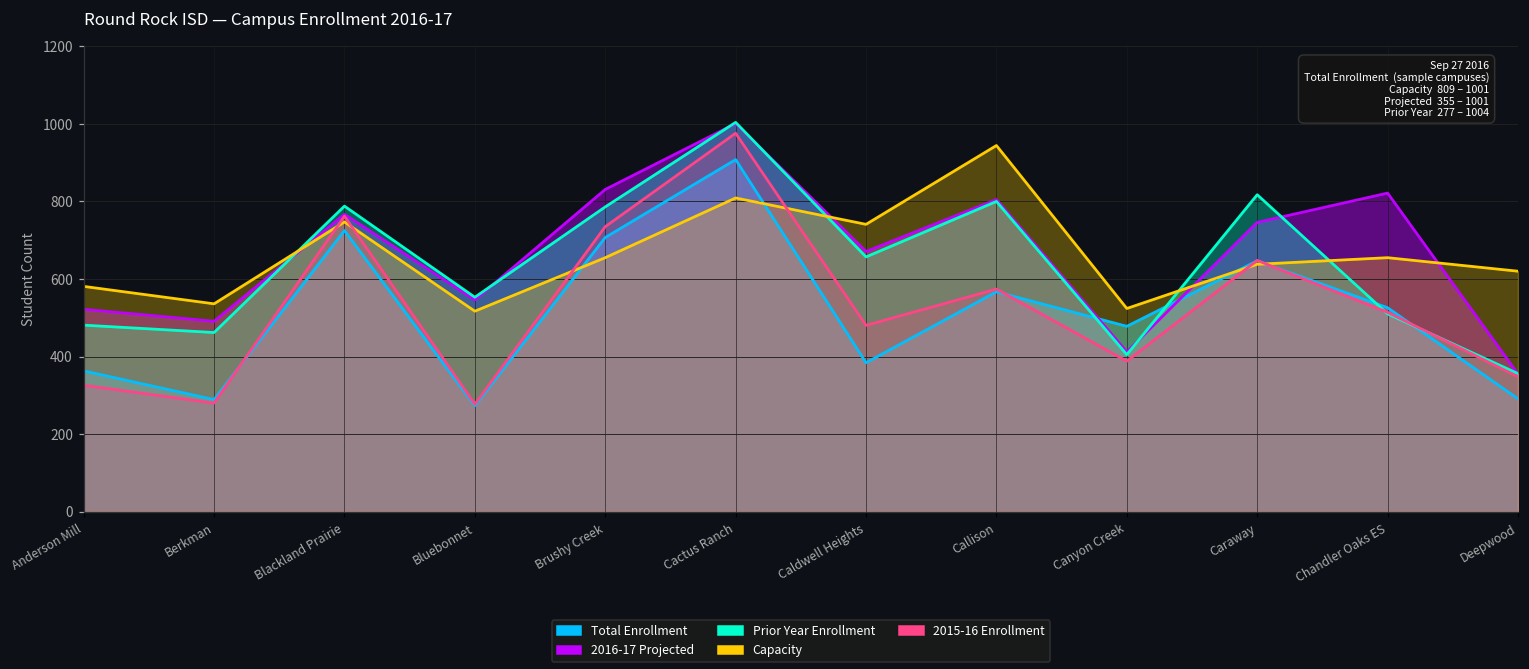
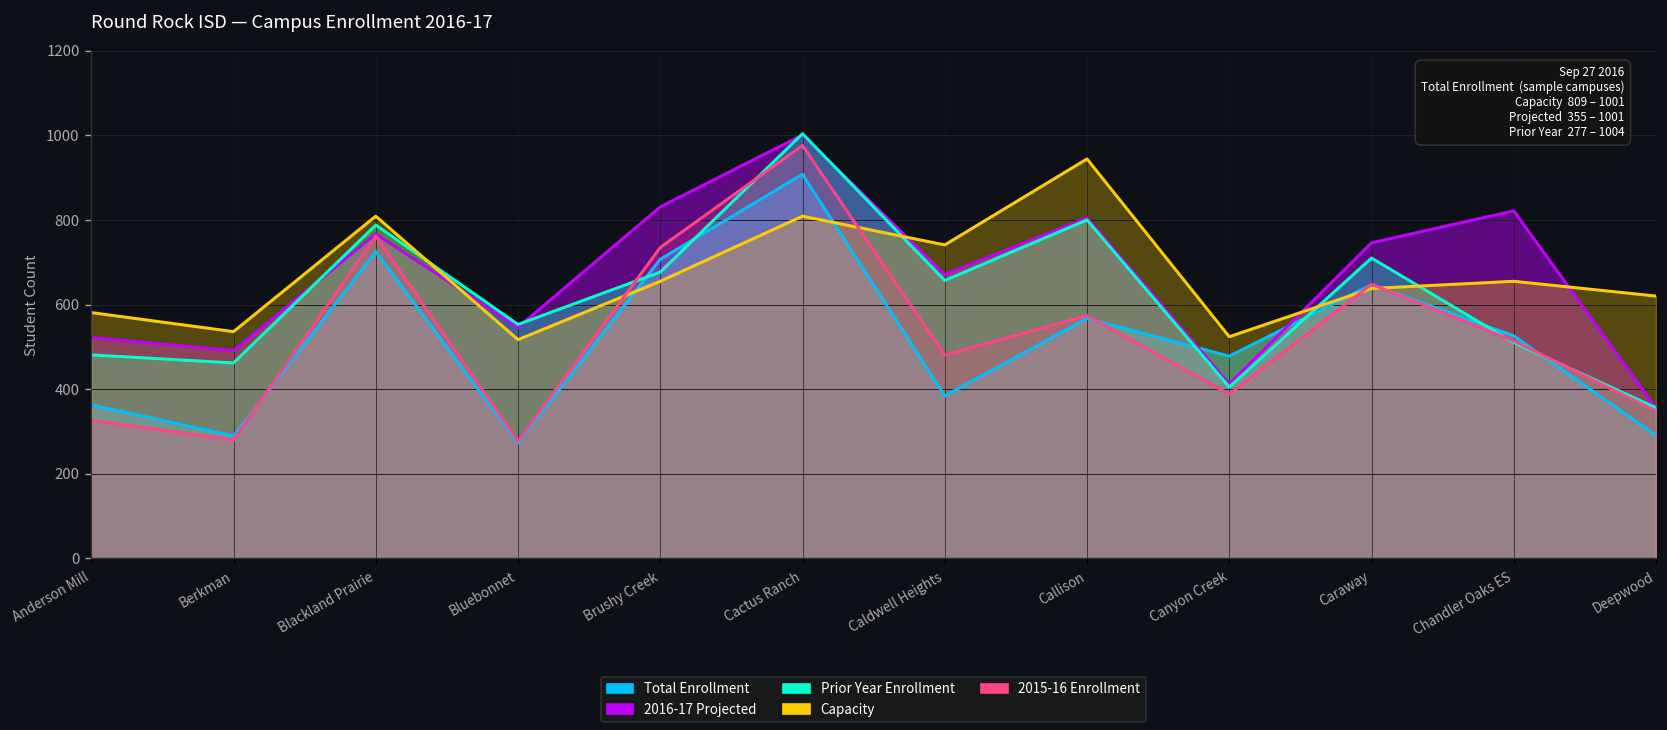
Capacity, Blackland Prairie: 750 -> 810
Prior Year Enrollment, Brushy Creek: 790 -> 680
Prior Year Enrollment, Caraway: 820 -> 710
